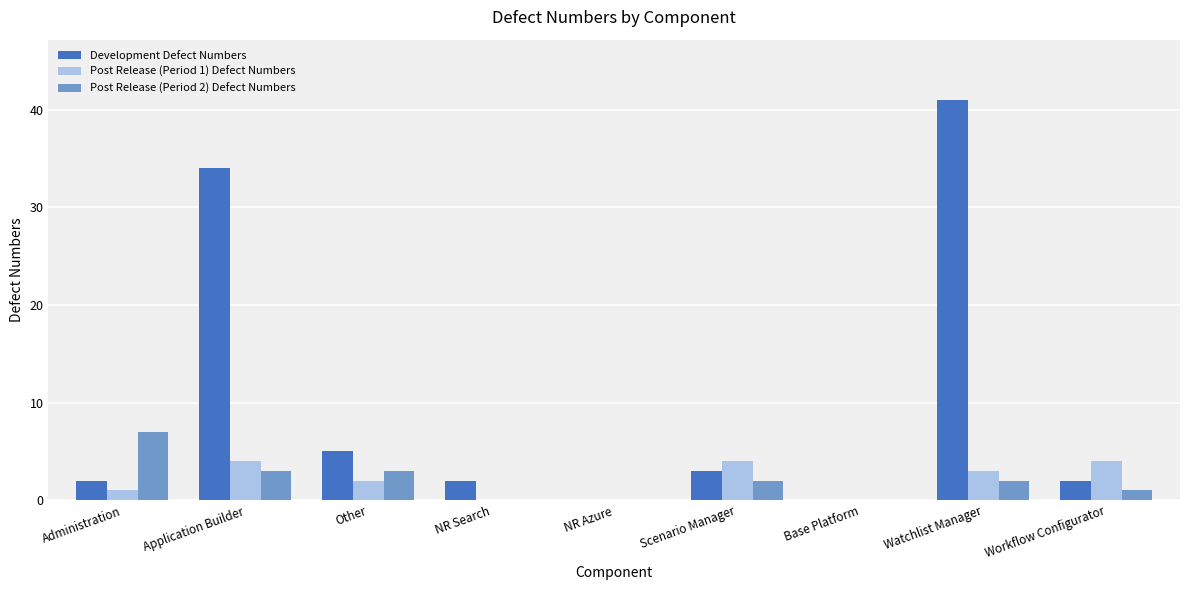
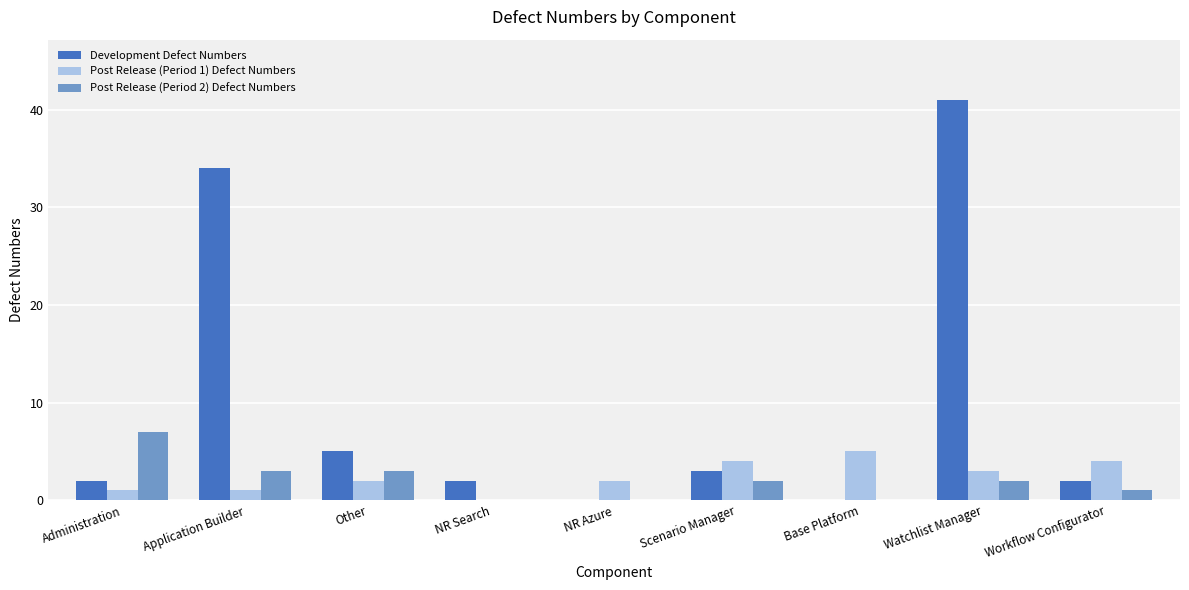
Post Release (Period 1) Defect Numbers, Application Builder: 4 -> 1
Post Release (Period 1) Defect Numbers, NR Azure: 0 -> 2
Post Release (Period 1) Defect Numbers, Base Platform: 0 -> 5
